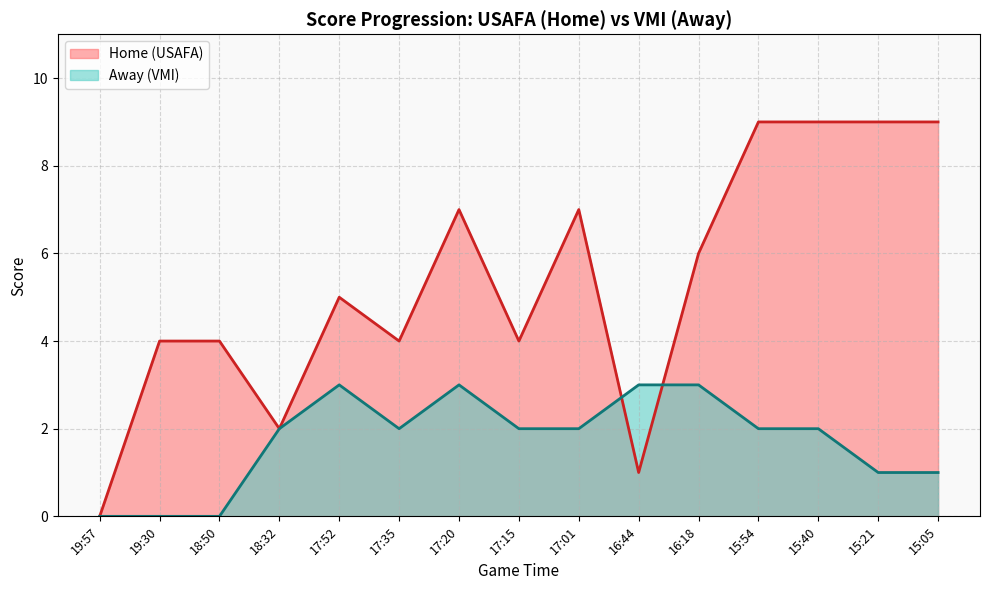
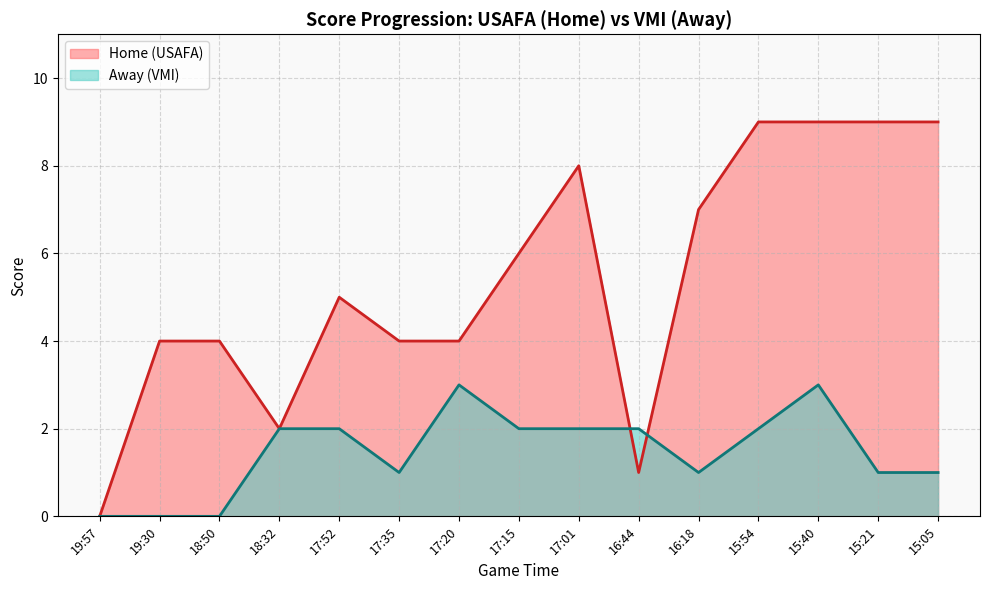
Away (VMI), 17:52: 3 -> 2
Away (VMI), 17:35: 2 -> 1
Home (USAFA), 17:20: 7 -> 4
Home (USAFA), 17:15: 4 -> 6
Home (USAFA), 17:01: 7 -> 8
Away (VMI), 16:44: 3 -> 2
Home (USAFA), 16:18: 6 -> 7
Away (VMI), 16:18: 3 -> 1
Away (VMI), 15:40: 2 -> 3
